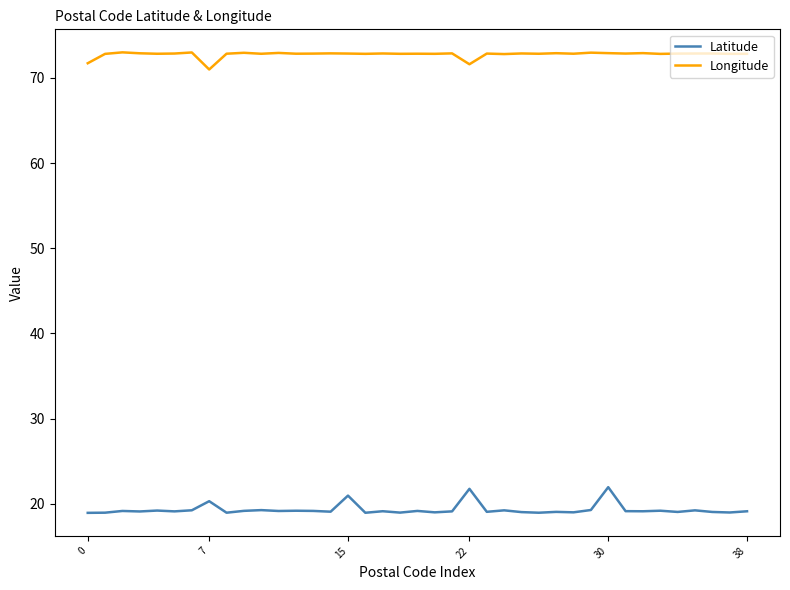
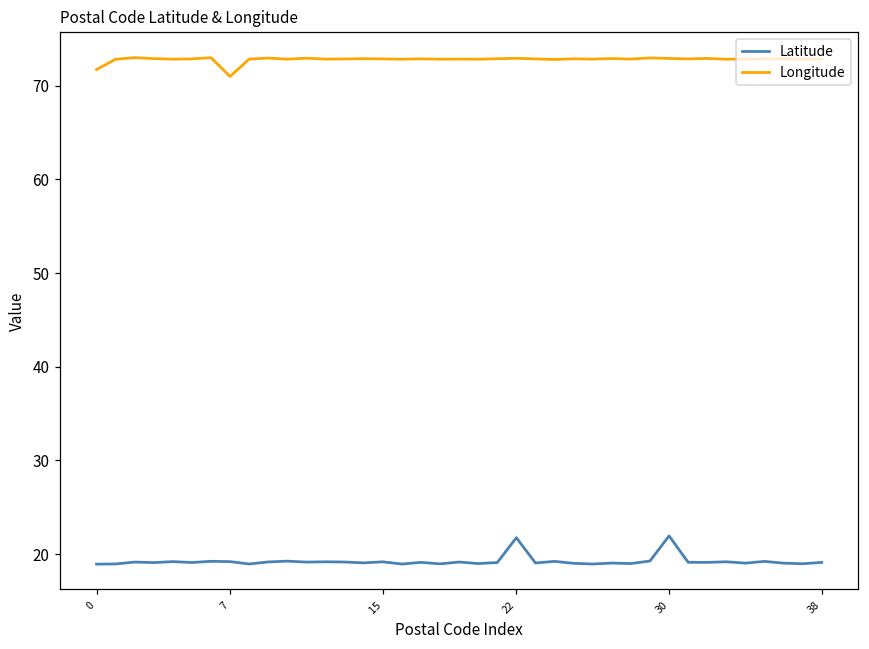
Latitude, 7: 20 -> 19
Latitude, 15: 21 -> 19
Longitude, 22: 72 -> 73
